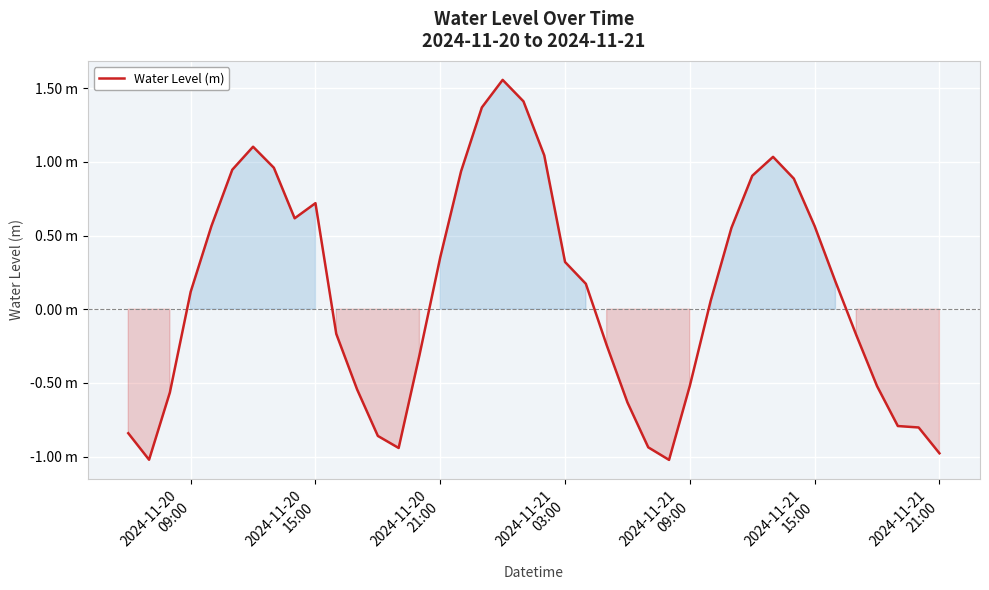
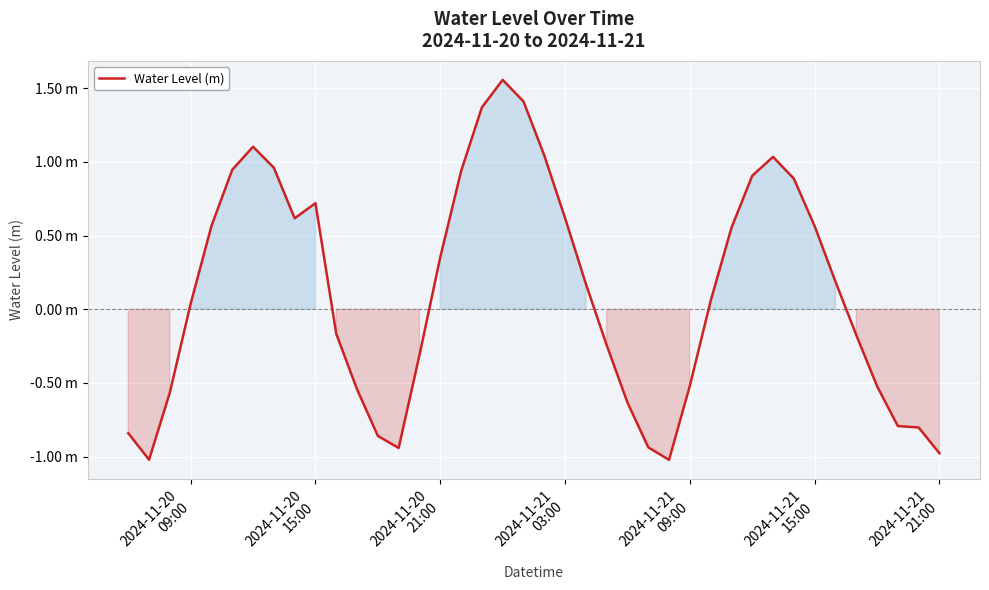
2024-11-20 09:00: 0.12 m -> 0.04 m
2024-11-21 03:00: 0.32 m -> 0.62 m
